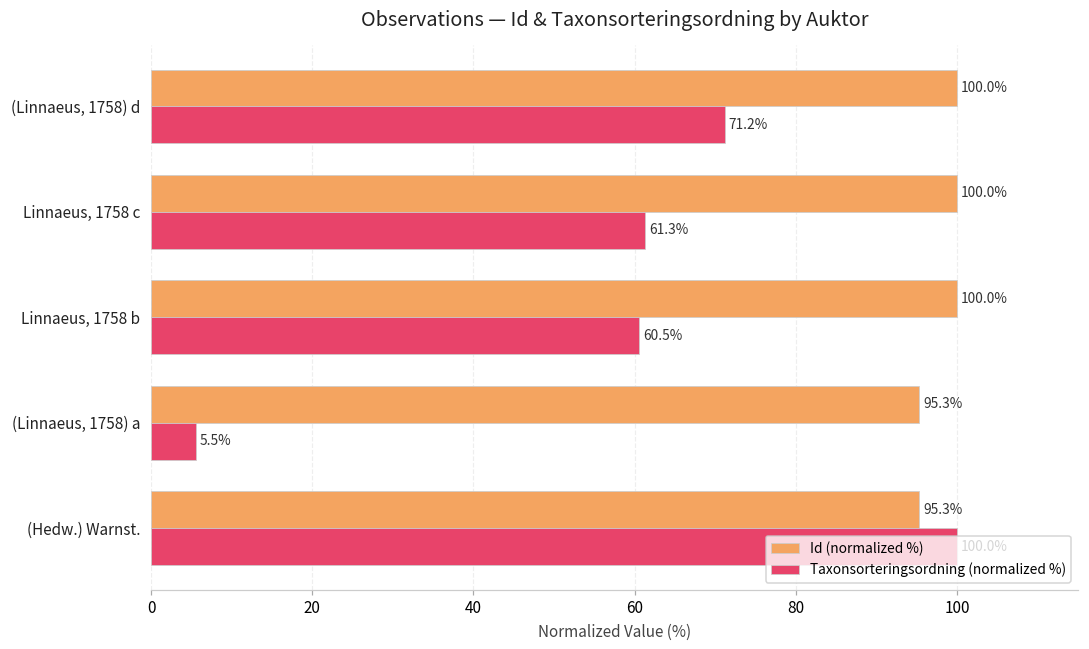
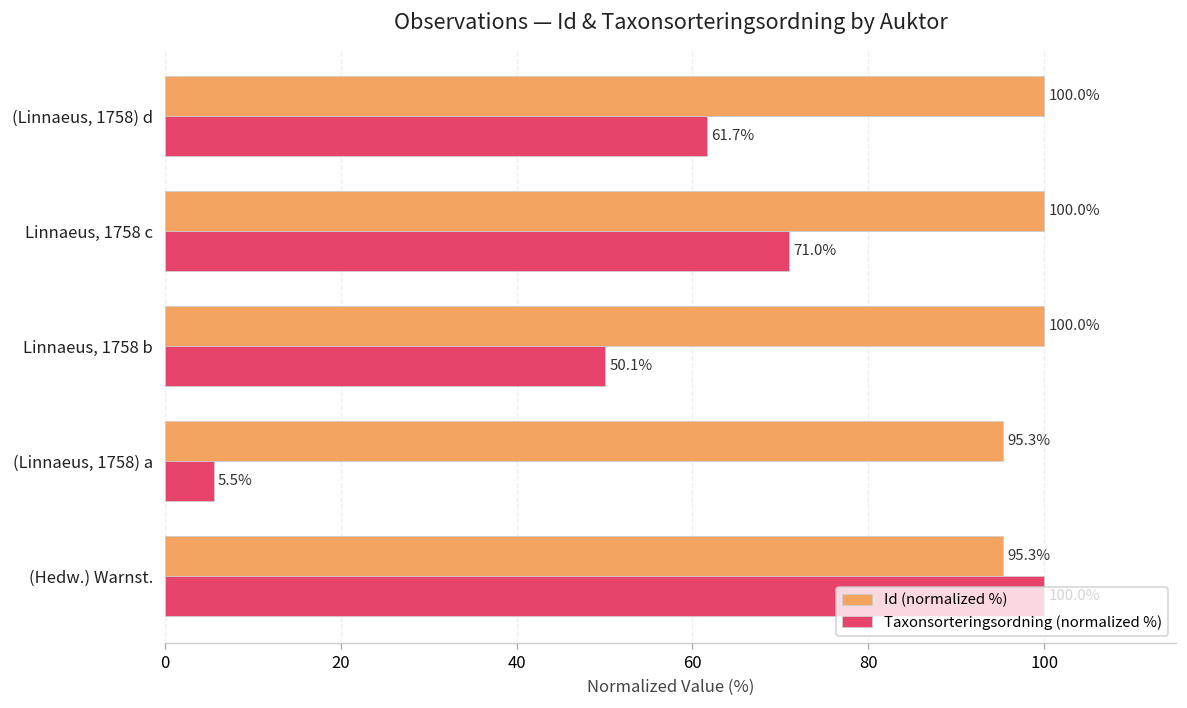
Taxonsorteringsordning (normalized %), (Linnaeus, 1758) d: 71.2% -> 61.7%
Taxonsorteringsordning (normalized %), Linnaeus, 1758 c: 61.3% -> 71.0%
Taxonsorteringsordning (normalized %), Linnaeus, 1758 b: 60.5% -> 50.1%
